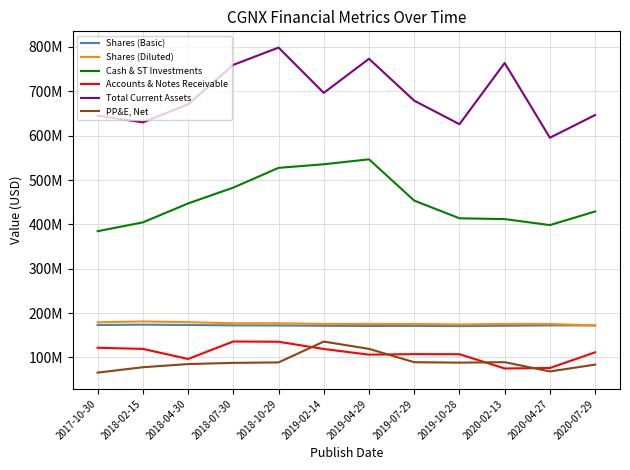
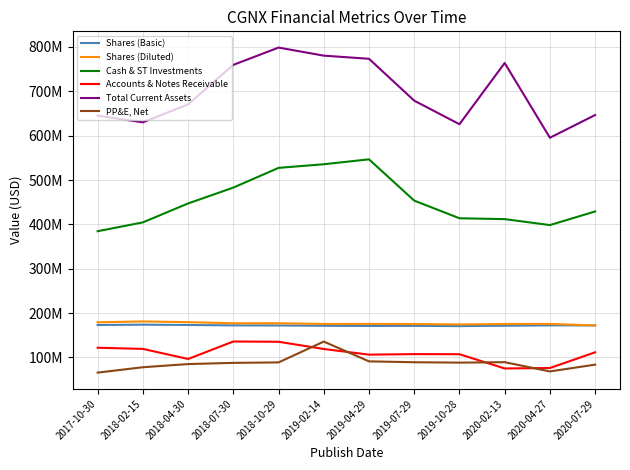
Total Current Assets, 2019-02-14: 700000000 -> 780000000
PP&E, Net, 2019-04-29: 120000000 -> 90000000
